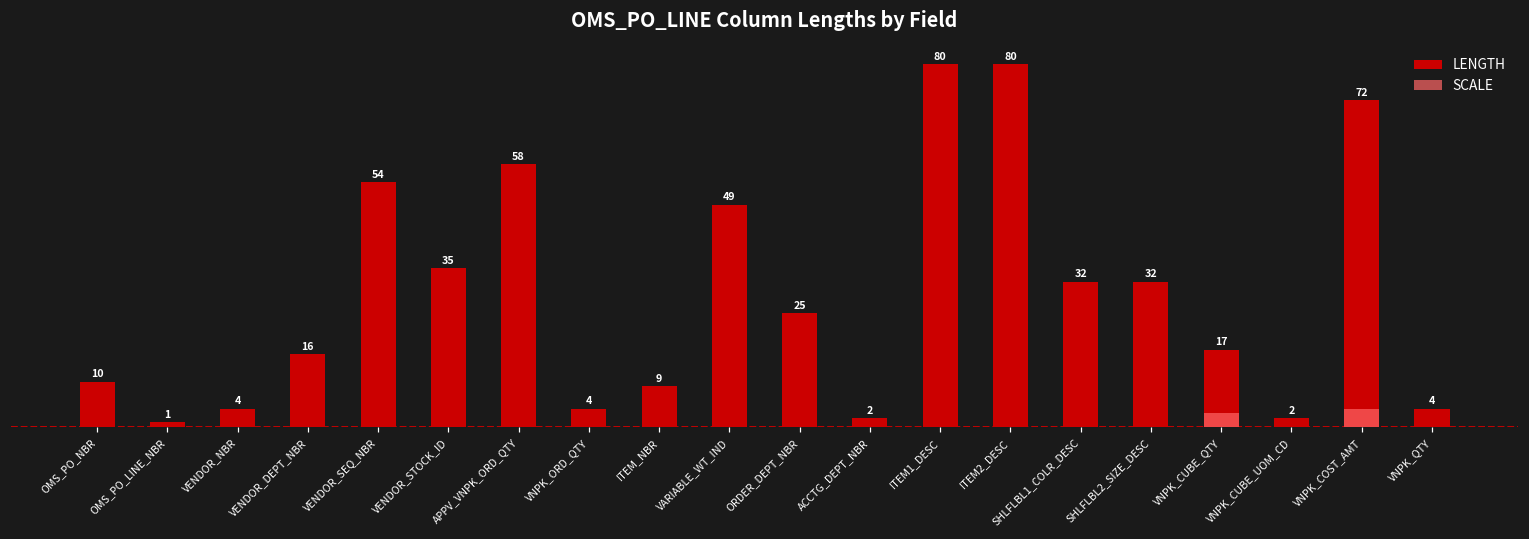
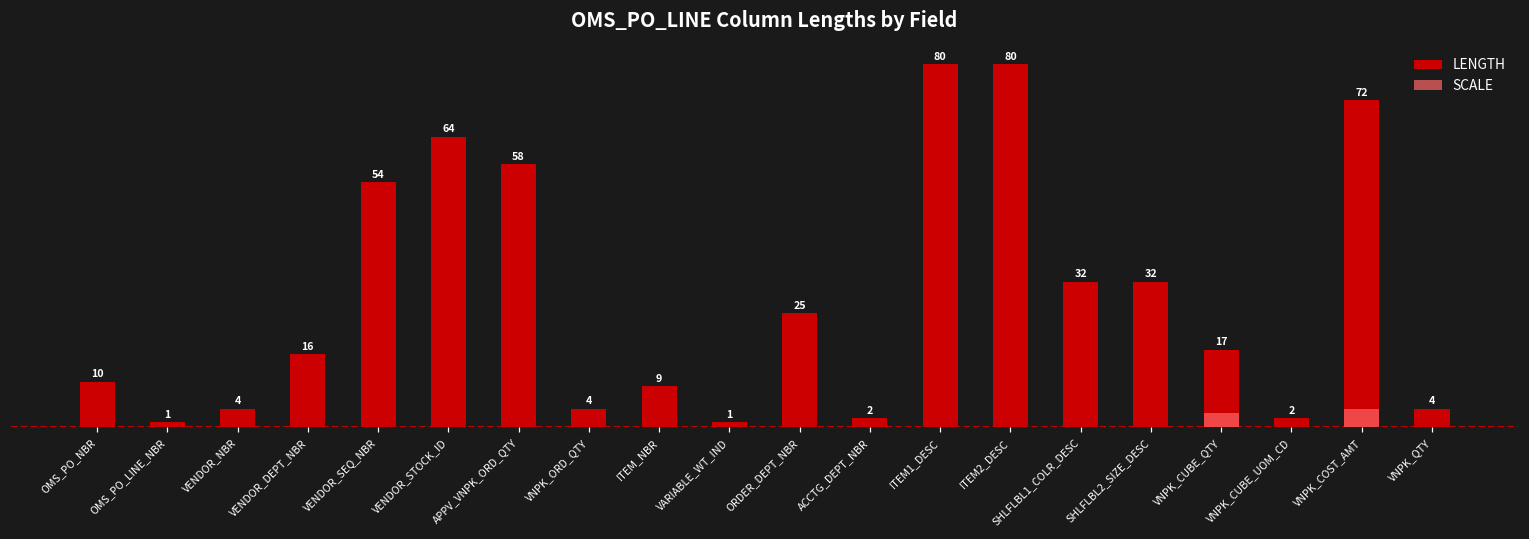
LENGTH, VENDOR_STOCK_ID: 35 -> 64
LENGTH, VARIABLE_WT_IND: 49 -> 1
